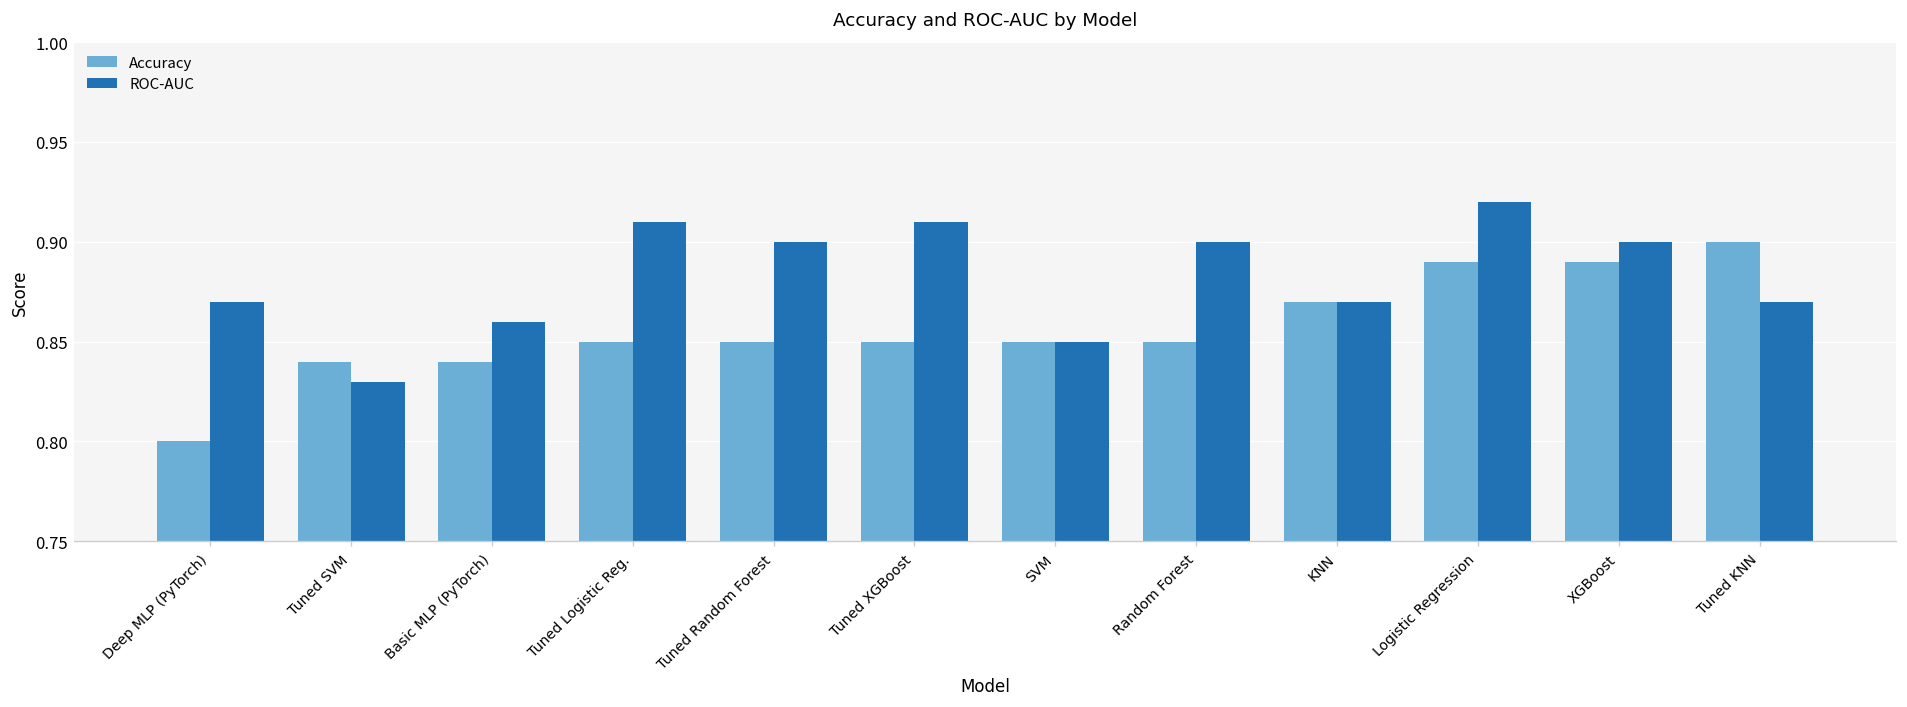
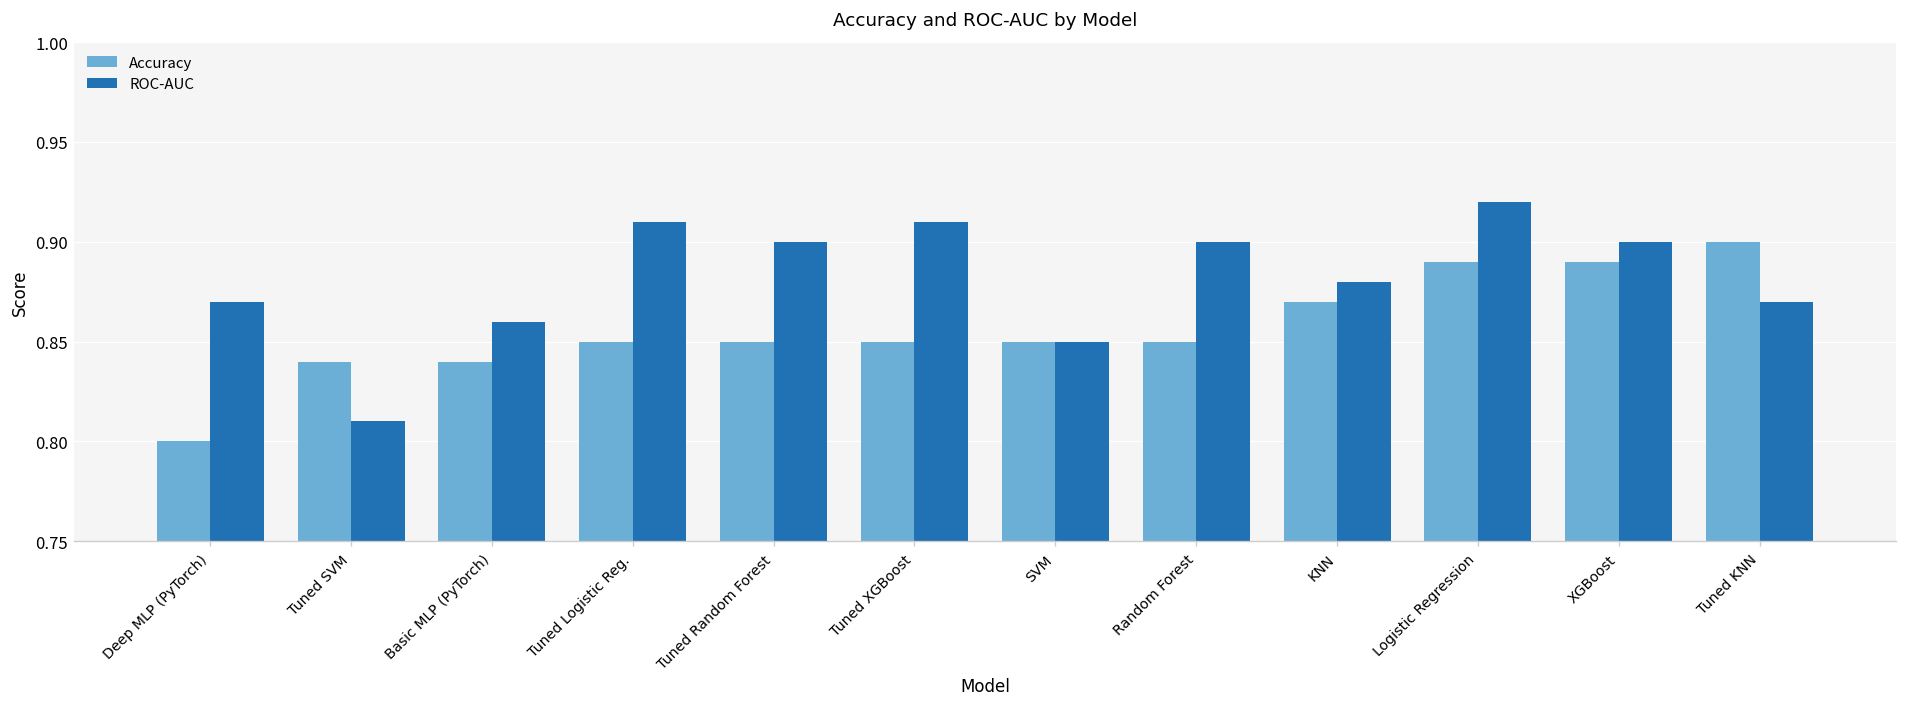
ROC-AUC, Tuned SVM: 0.83 -> 0.81
ROC-AUC, KNN: 0.87 -> 0.88
